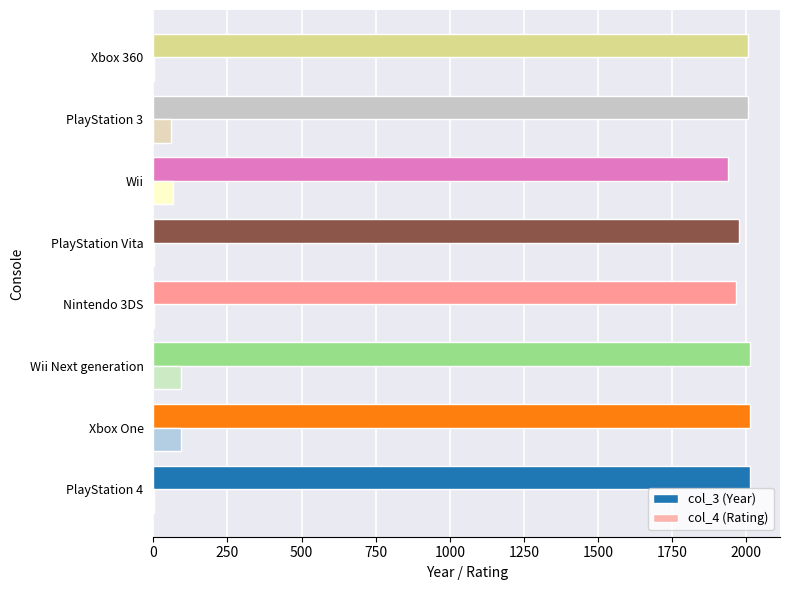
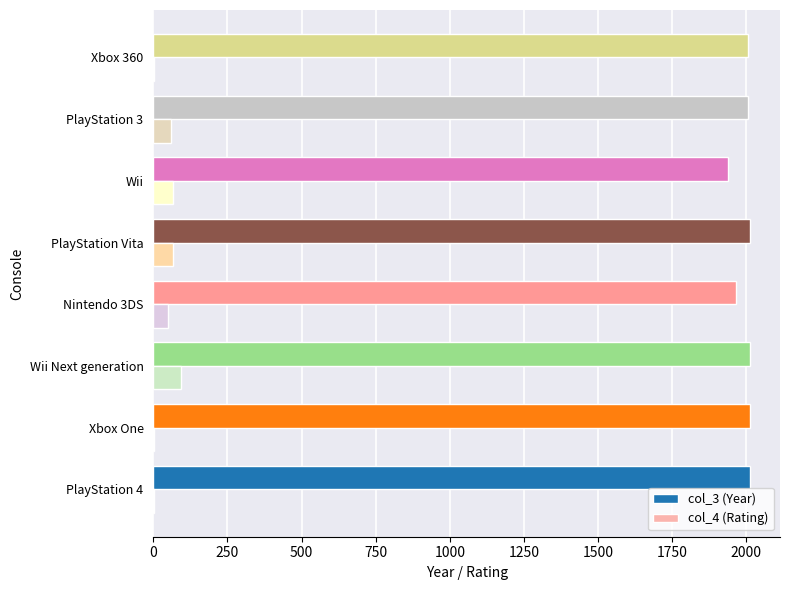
col_3 (Year), PlayStation Vita: 1980 -> 2010
col_4 (Rating), PlayStation Vita: 0 -> 70
col_4 (Rating), Nintendo 3DS: 0 -> 50
col_4 (Rating), Xbox One: 90 -> 0
